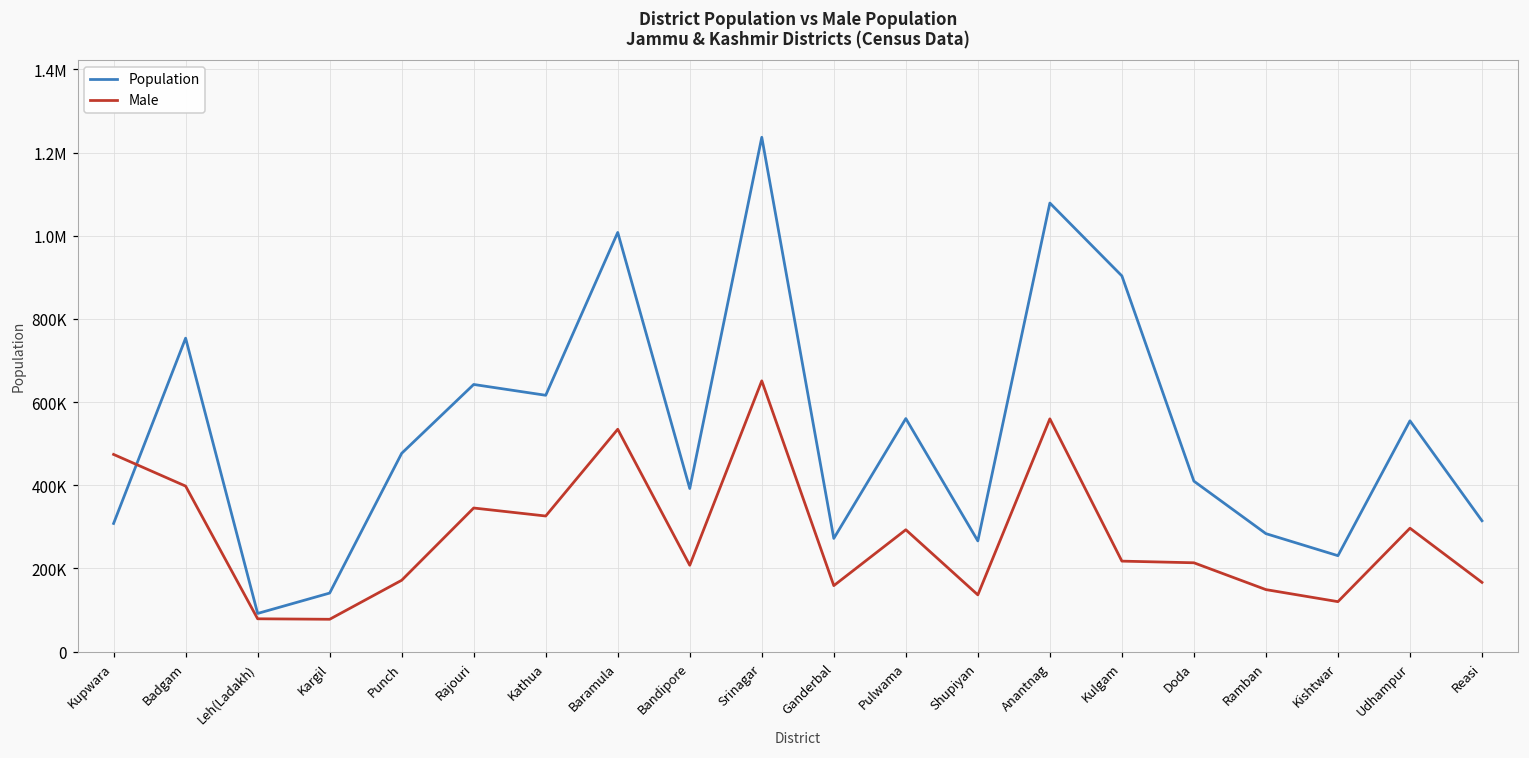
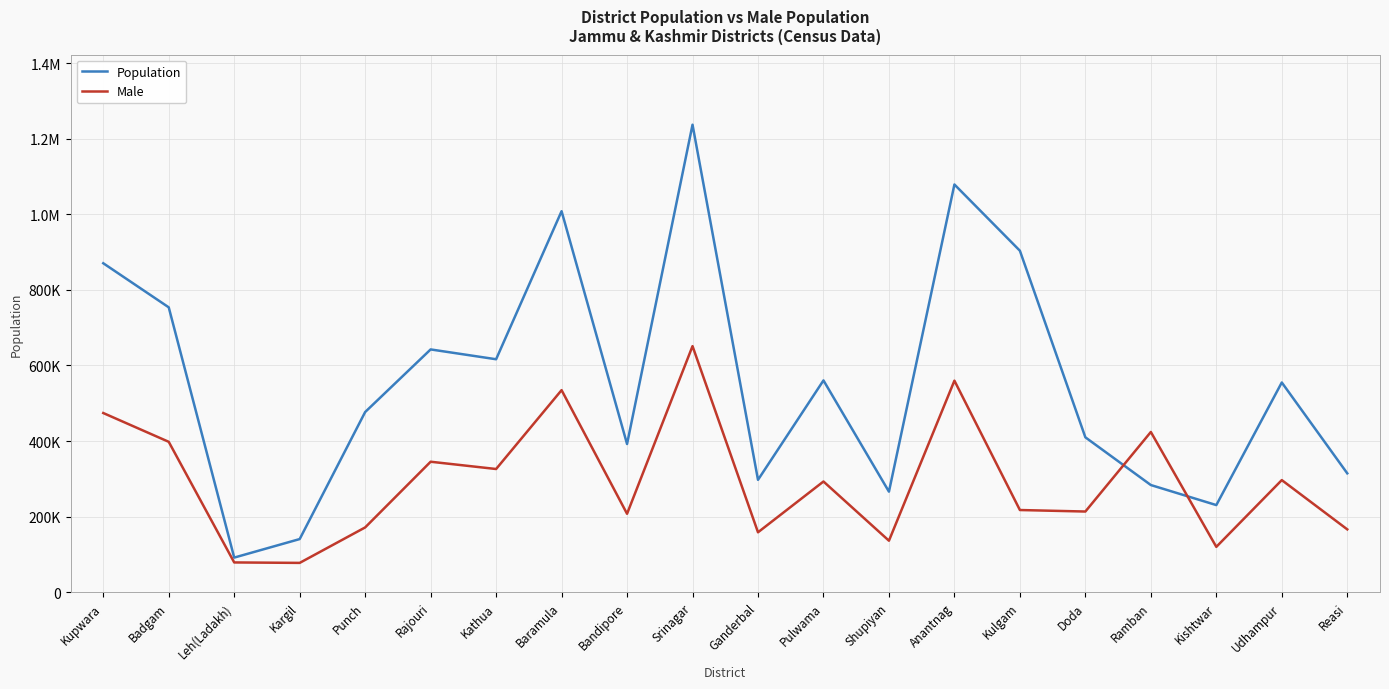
Population, Kupwara: 310000 -> 870000
Population, Ganderbal: 270000 -> 300000
Male, Ramban: 150000 -> 420000
